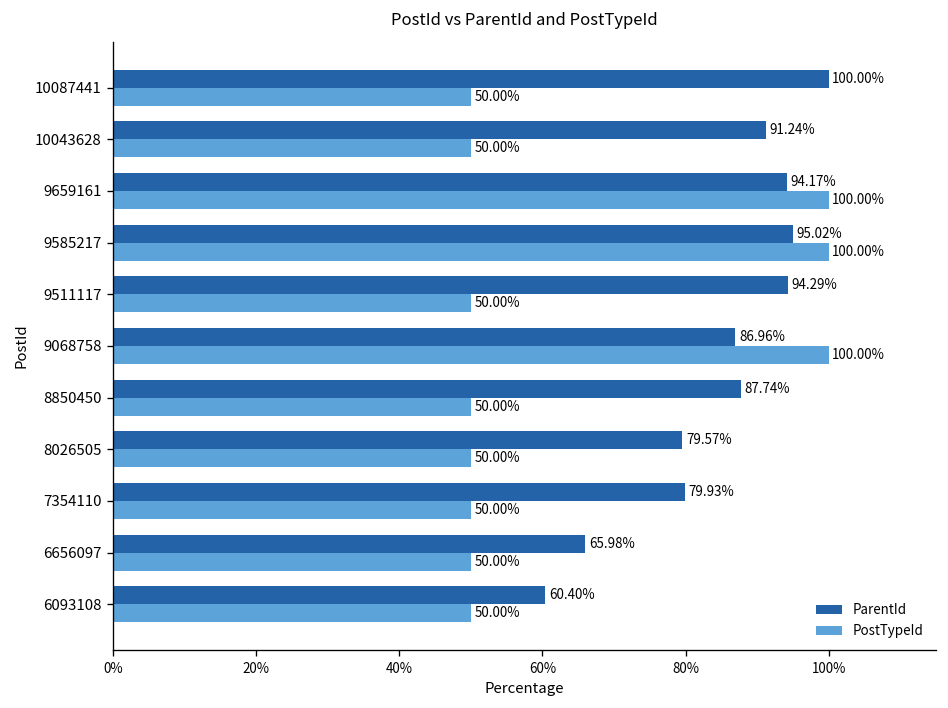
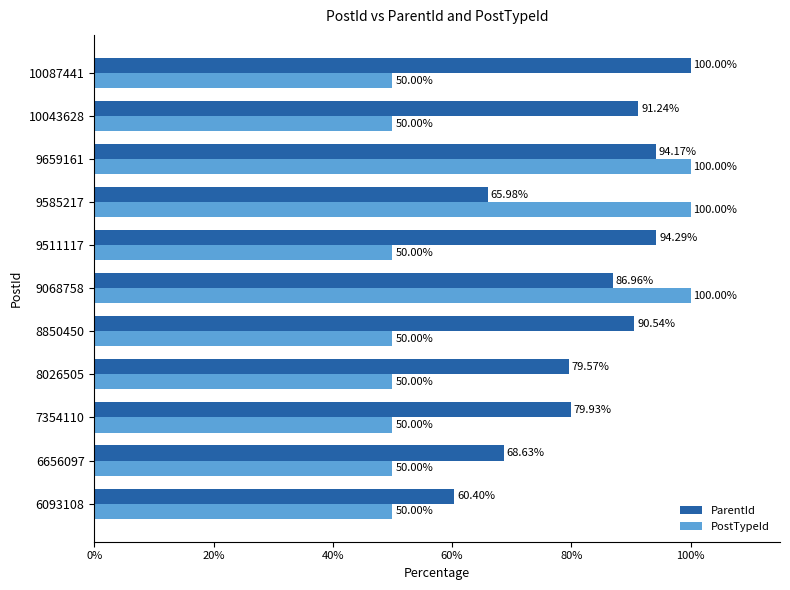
ParentId, 9585217: 95.02% -> 65.98%
ParentId, 8850450: 87.74% -> 90.54%
ParentId, 6656097: 65.98% -> 68.63%
